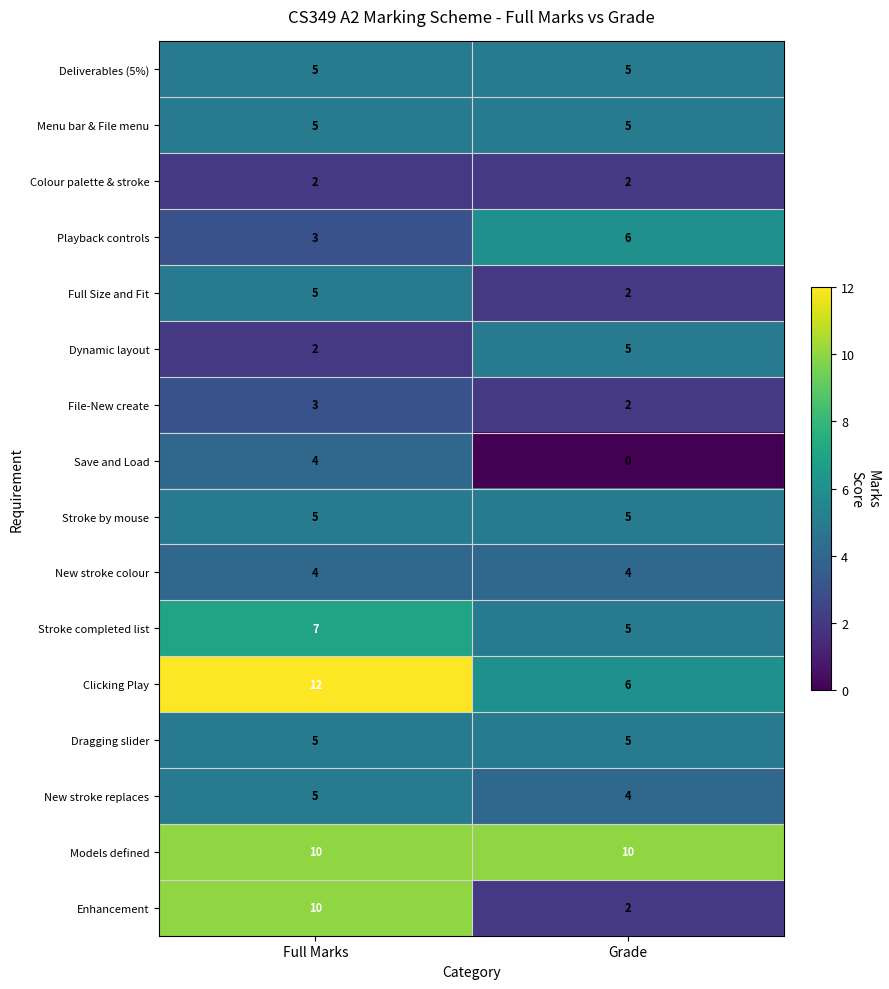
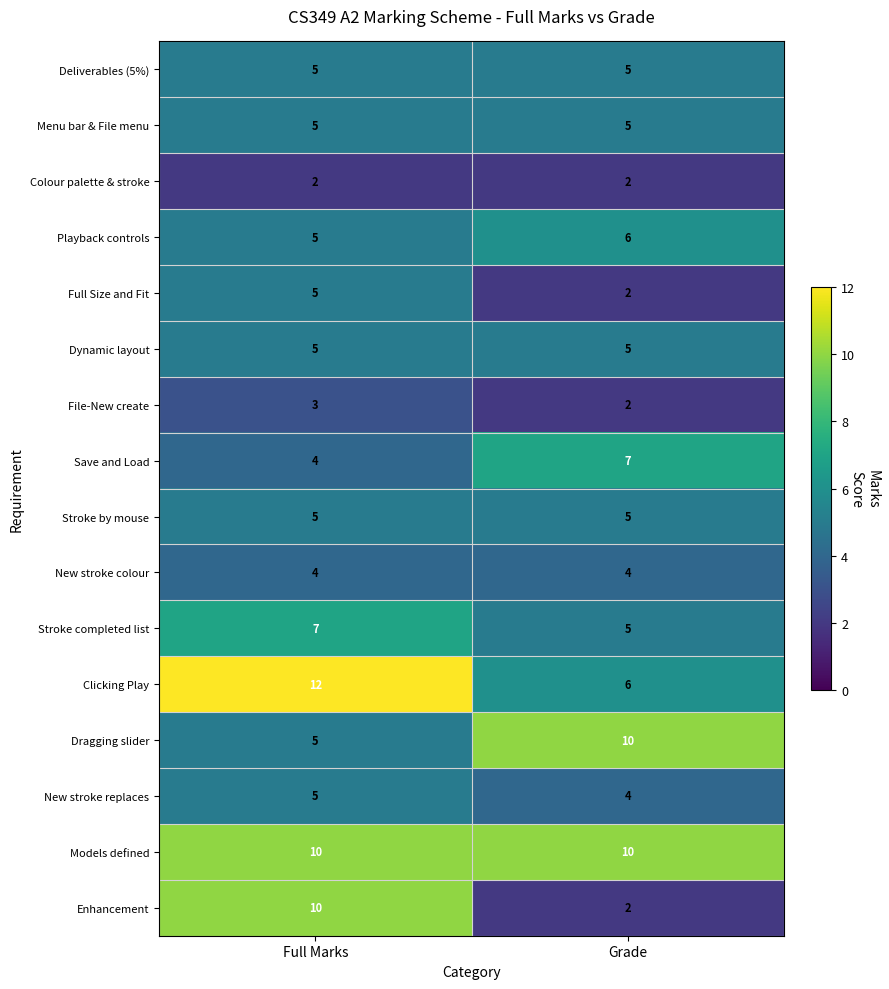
Playback controls, Full Marks: 3 -> 5
Dynamic layout, Full Marks: 2 -> 5
Save and Load, Grade: 0 -> 7
Dragging slider, Grade: 5 -> 10
